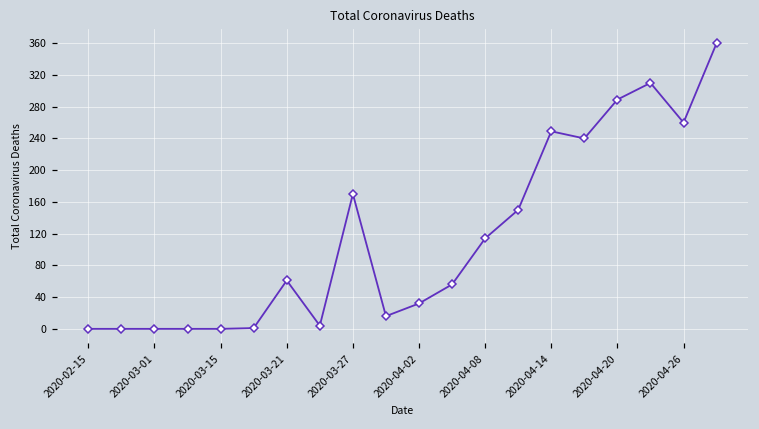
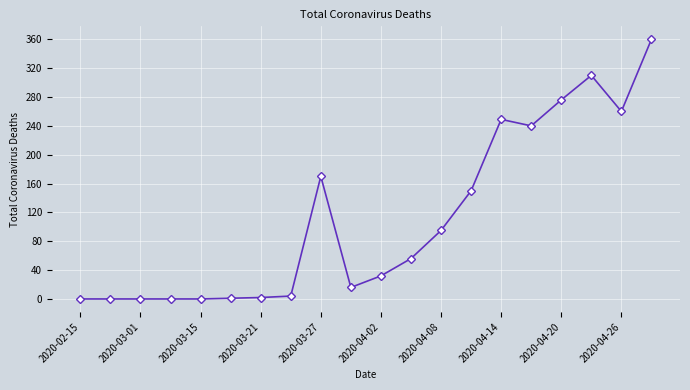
2020-03-21: 60 -> 0
2020-04-08: 110 -> 100
2020-04-20: 290 -> 280
